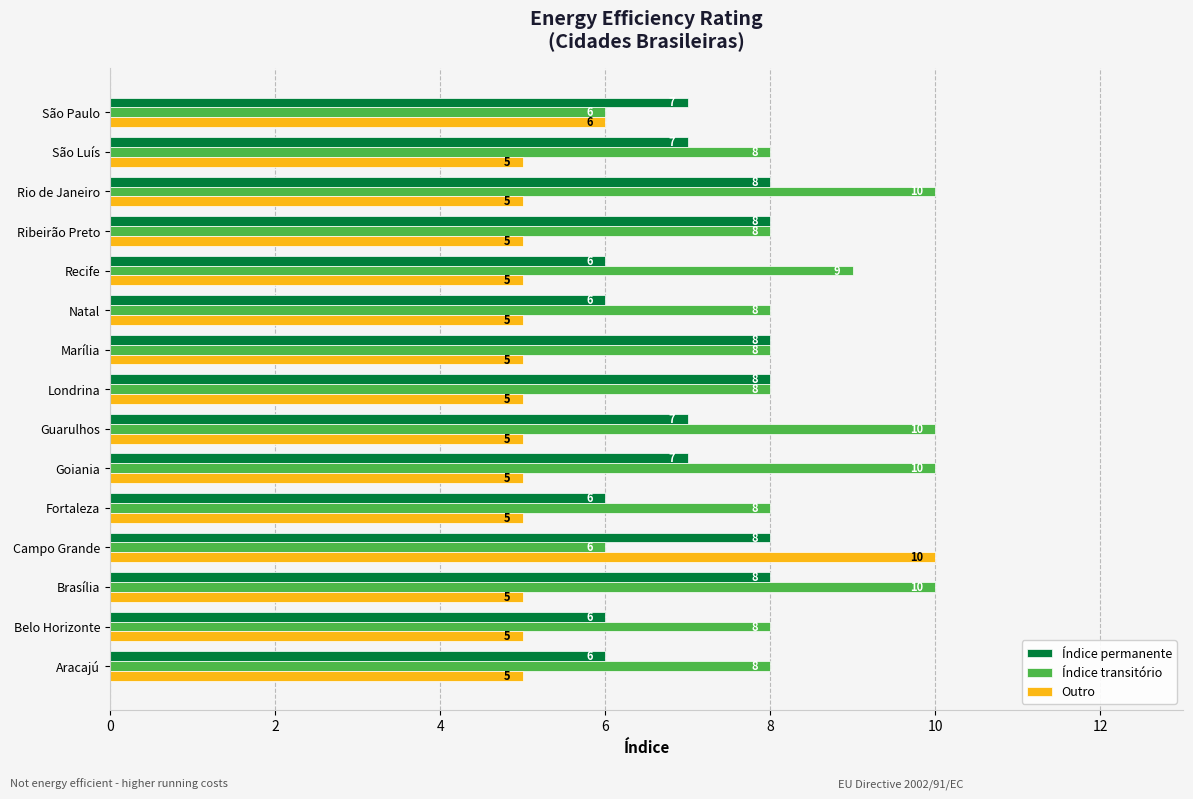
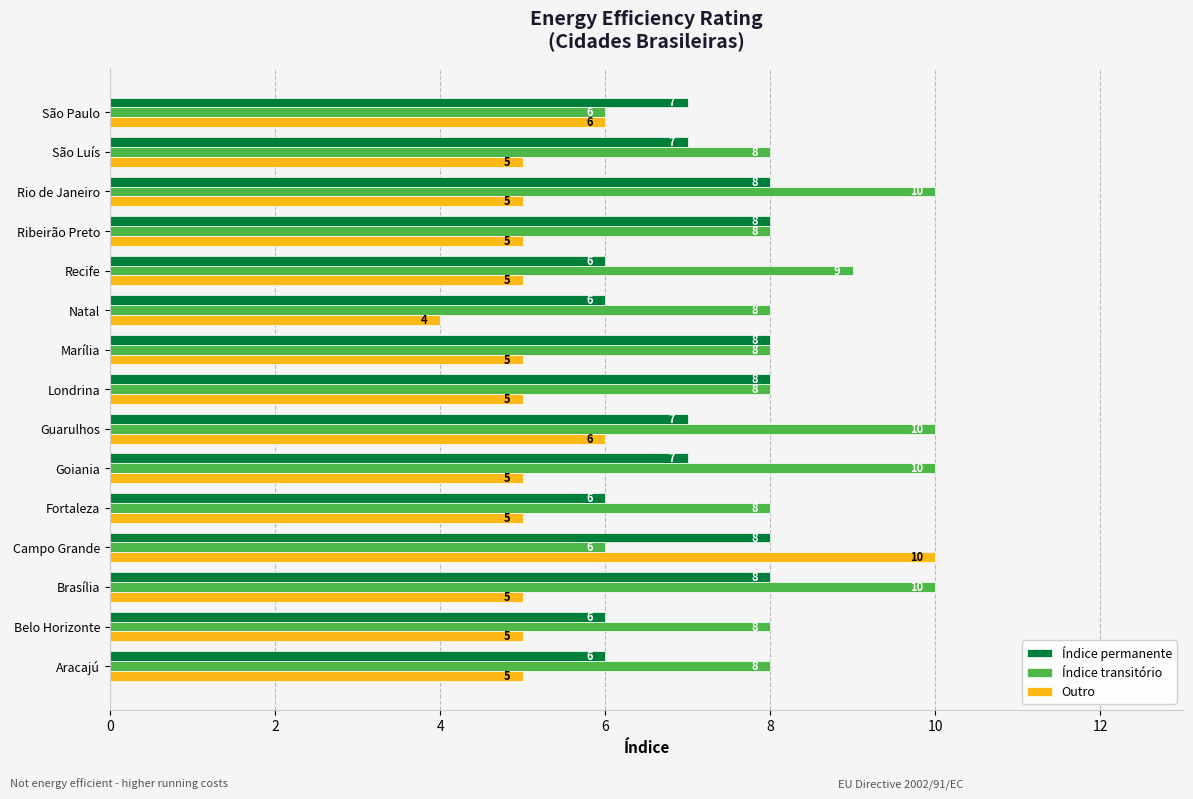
Outro, Natal: 5 -> 4
Outro, Guarulhos: 5 -> 6
